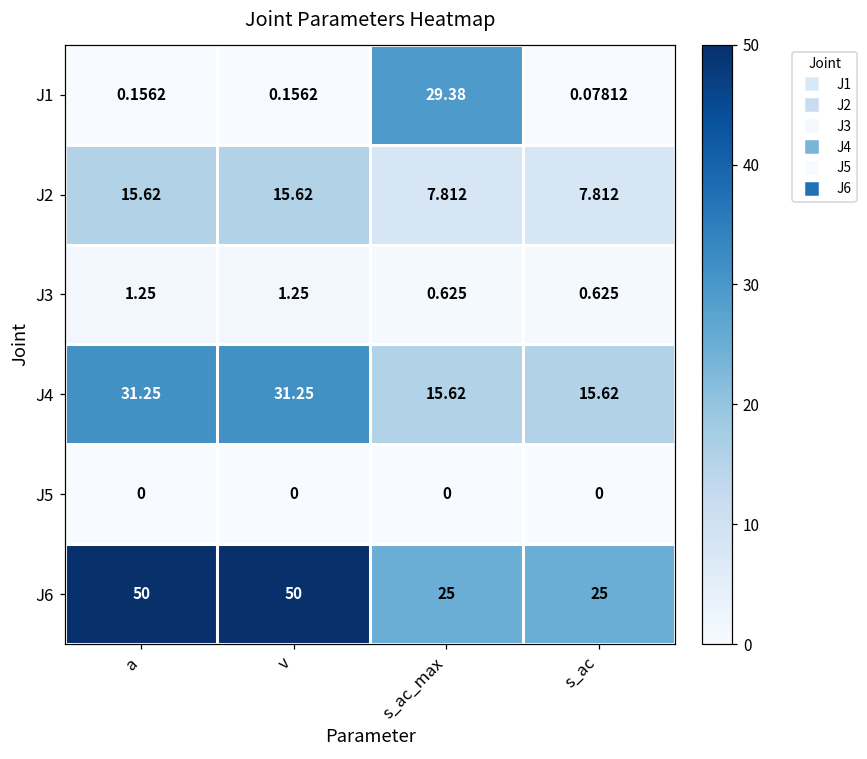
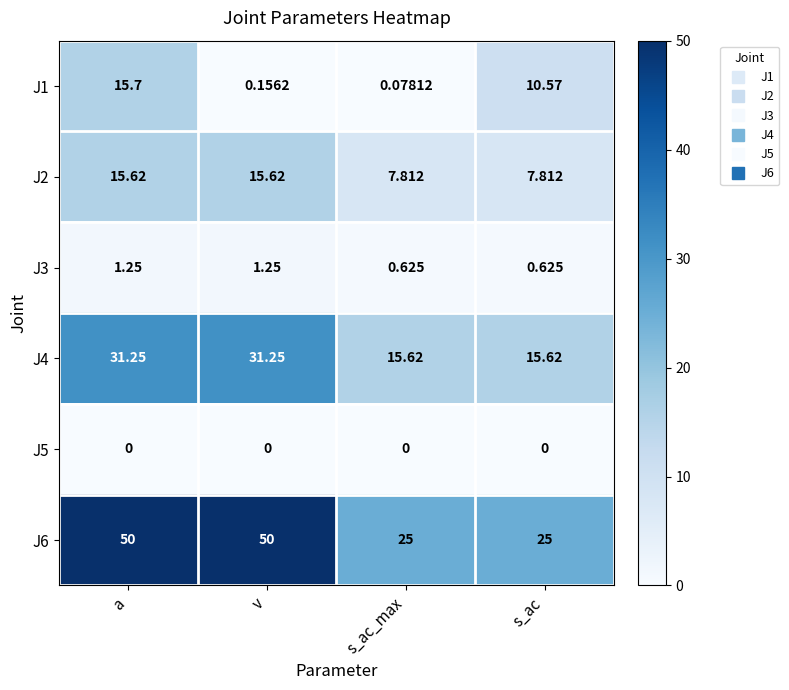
J1, a: 0.1562 -> 15.7
J1, s_ac_max: 29.38 -> 0.07812
J1, s_ac: 0.07812 -> 10.57
